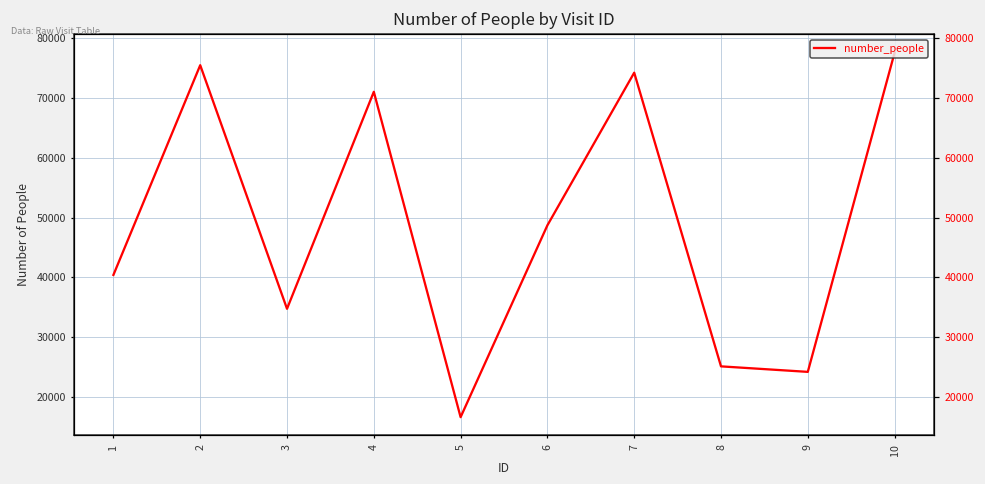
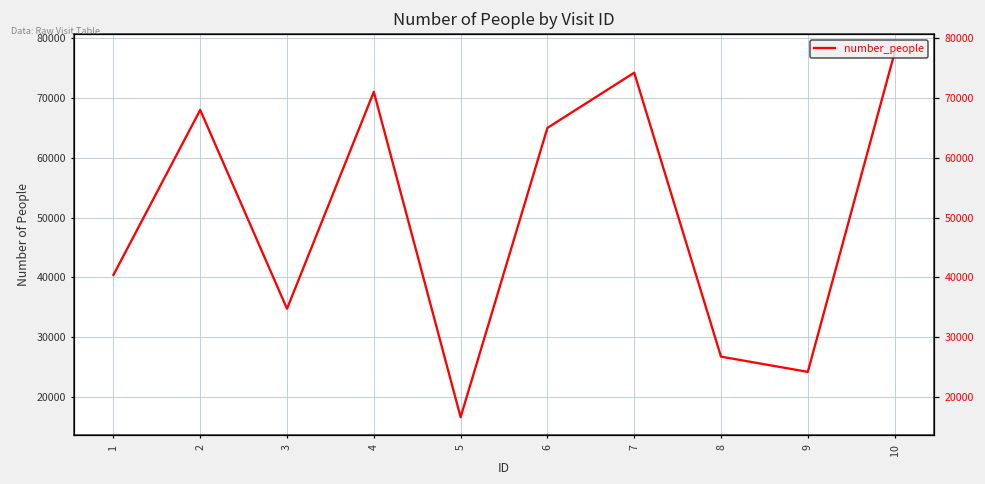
2: 76000 -> 68000
6: 49000 -> 65000
8: 25000 -> 27000
